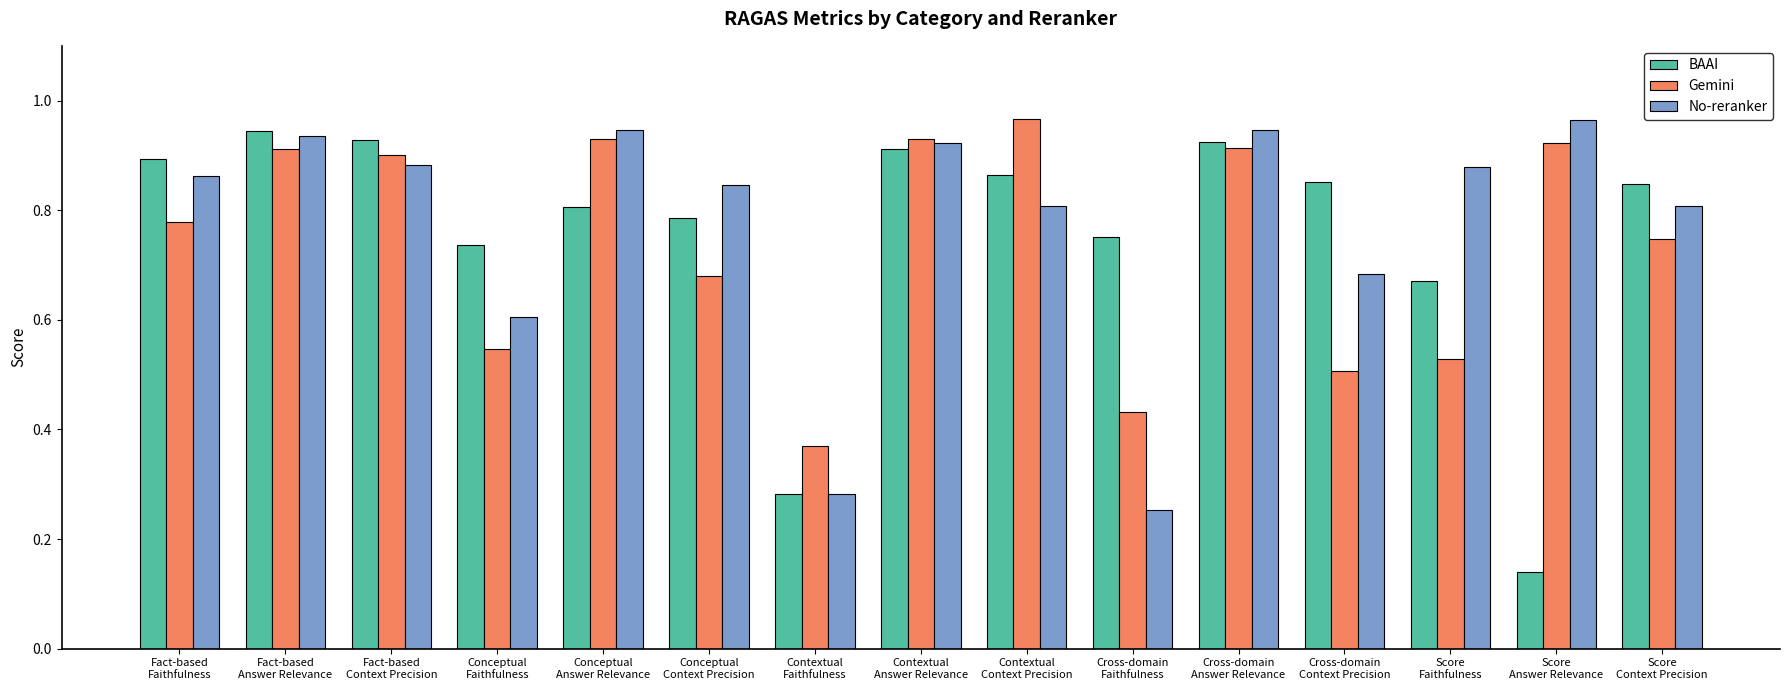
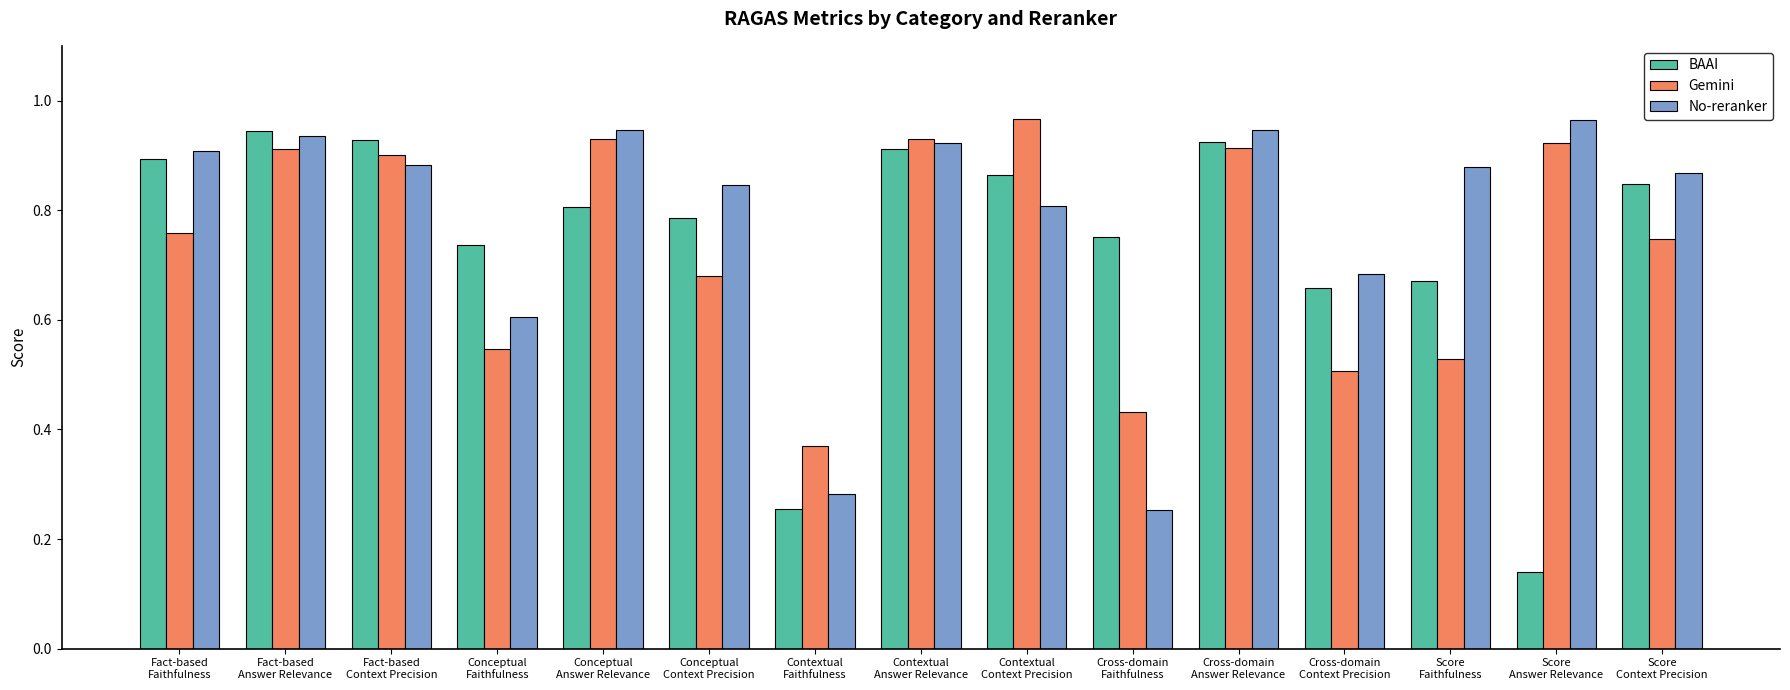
Gemini, Fact-based Faithfulness: 0.78 -> 0.76
No-reranker, Fact-based Faithfulness: 0.86 -> 0.91
BAAI, Contextual Faithfulness: 0.28 -> 0.26
BAAI, Cross-domain Context Precision: 0.85 -> 0.66
No-reranker, Score Context Precision: 0.81 -> 0.87
